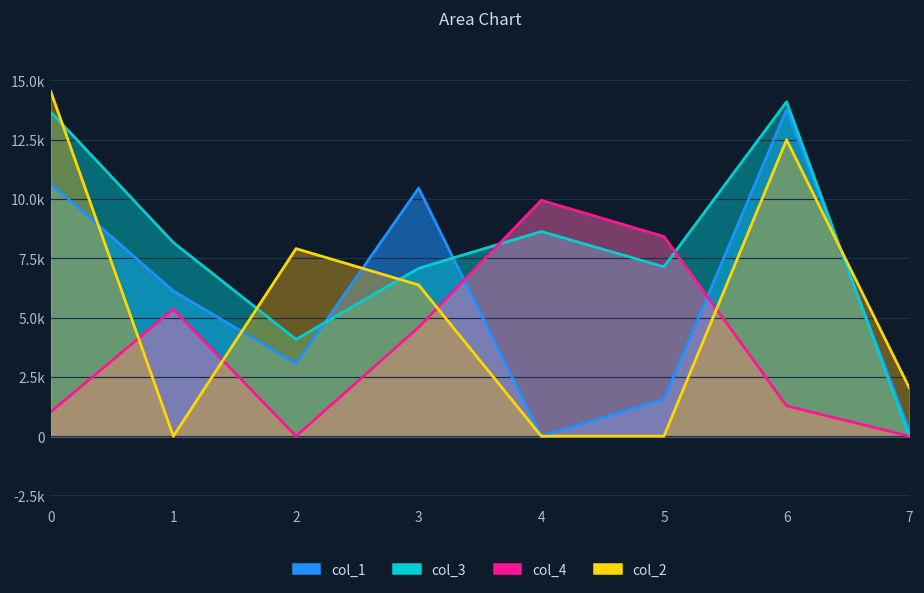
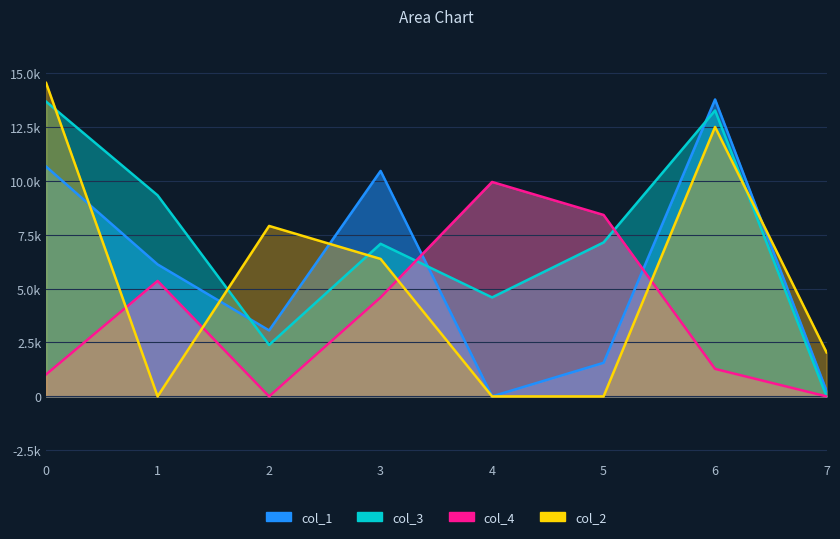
col_3, 1: 8200 -> 9300
col_3, 2: 4100 -> 2400
col_3, 4: 8600 -> 4600
col_3, 6: 14100 -> 13300
